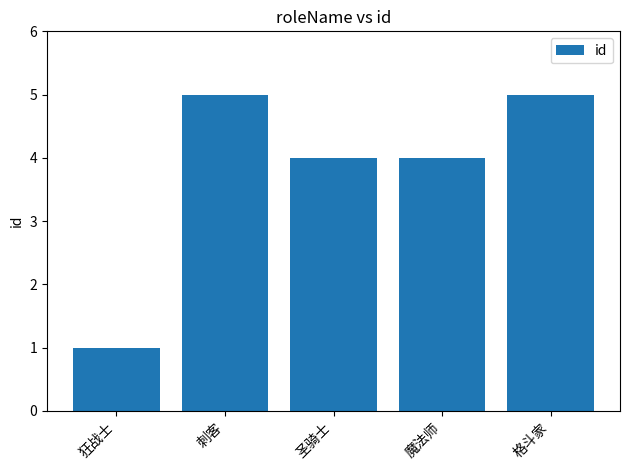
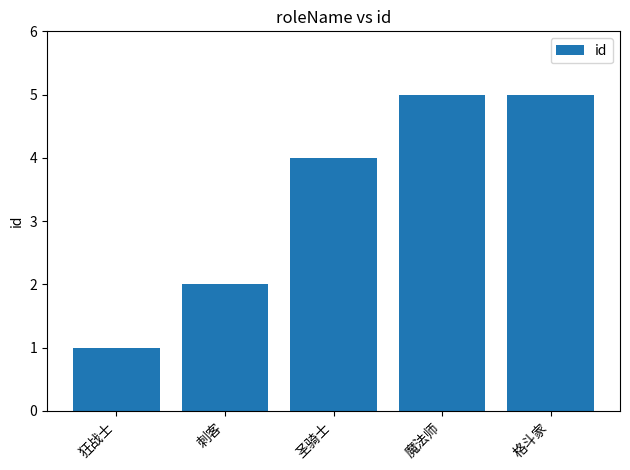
刺客: 5 -> 2
魔法师: 4 -> 5
